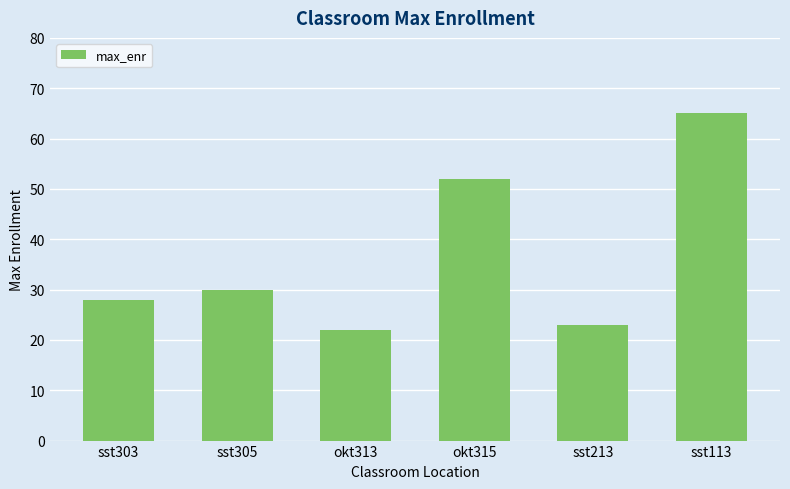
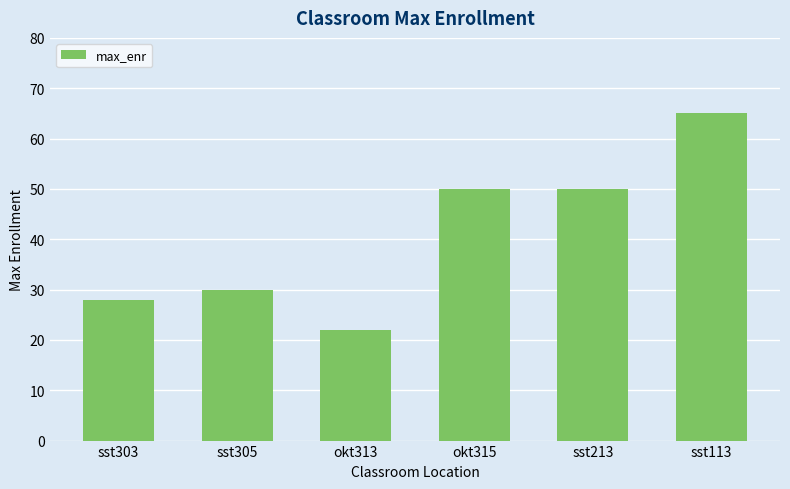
okt315: 52 -> 50
sst213: 23 -> 50
